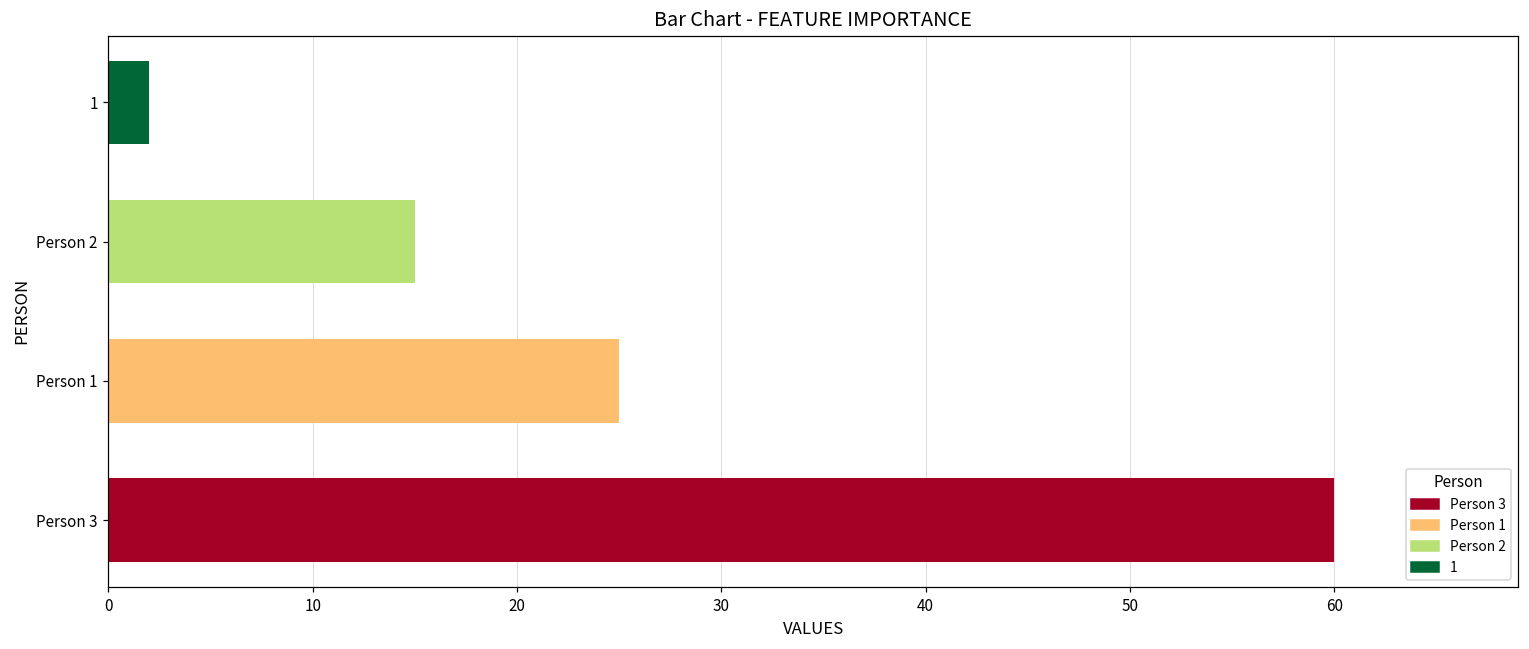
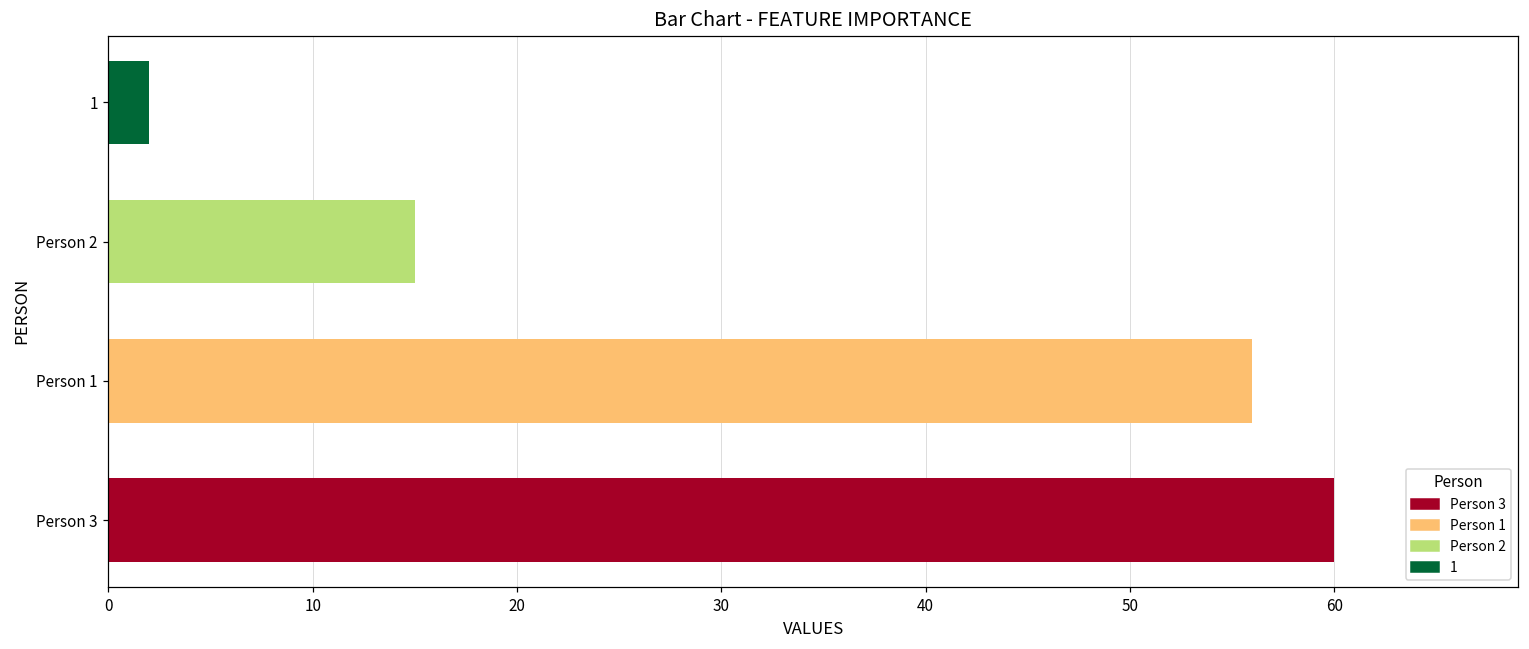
Person 1: 25 -> 56
